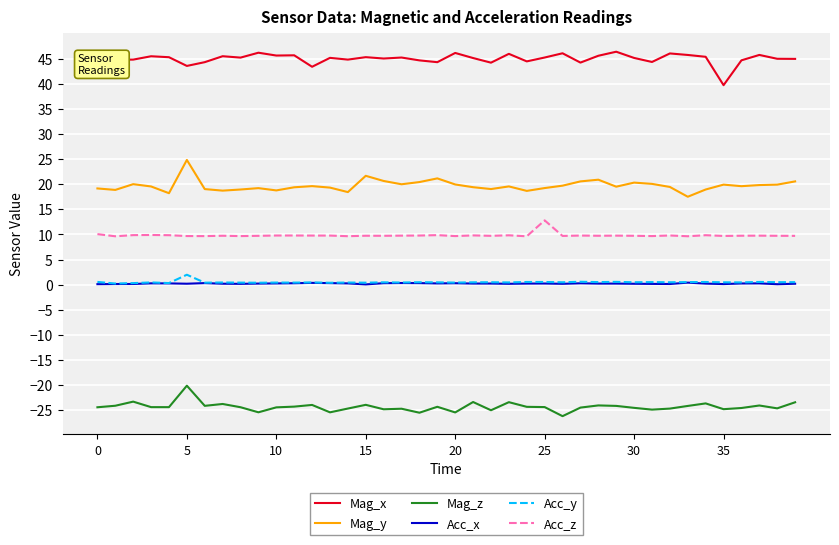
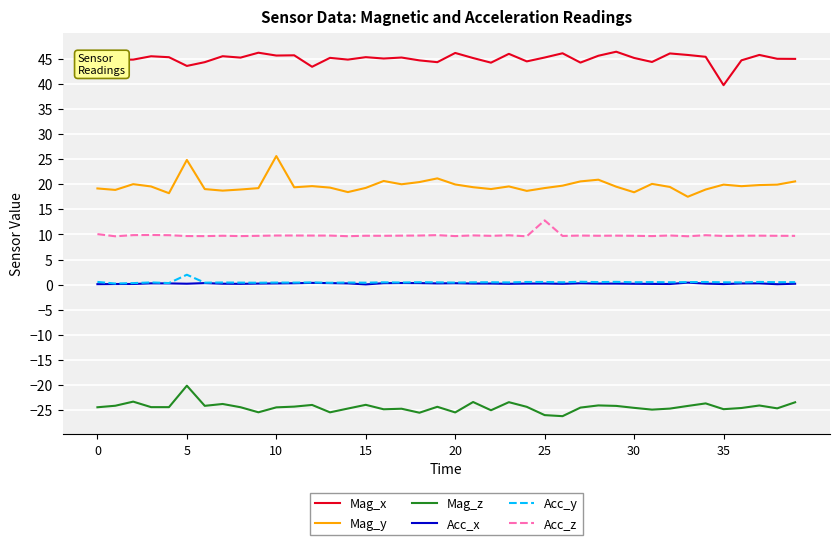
Mag_y, 10: 19 -> 26
Mag_y, 15: 22 -> 19
Mag_z, 25: -24 -> -26
Mag_y, 30: 20 -> 18
